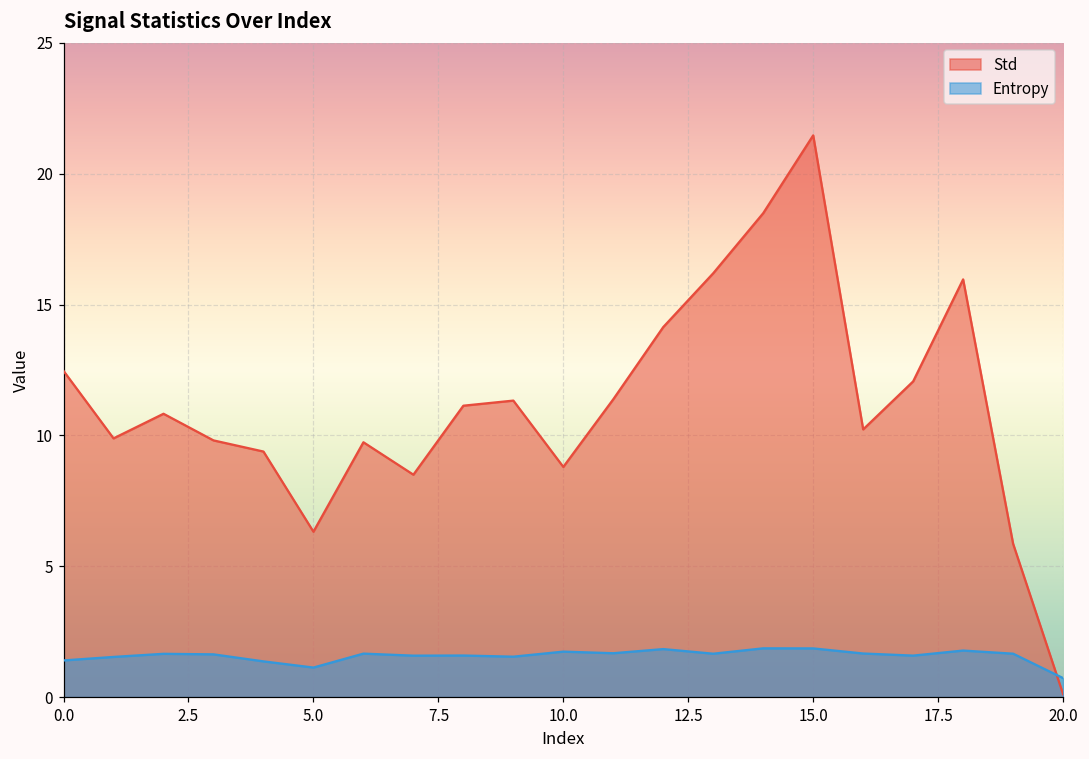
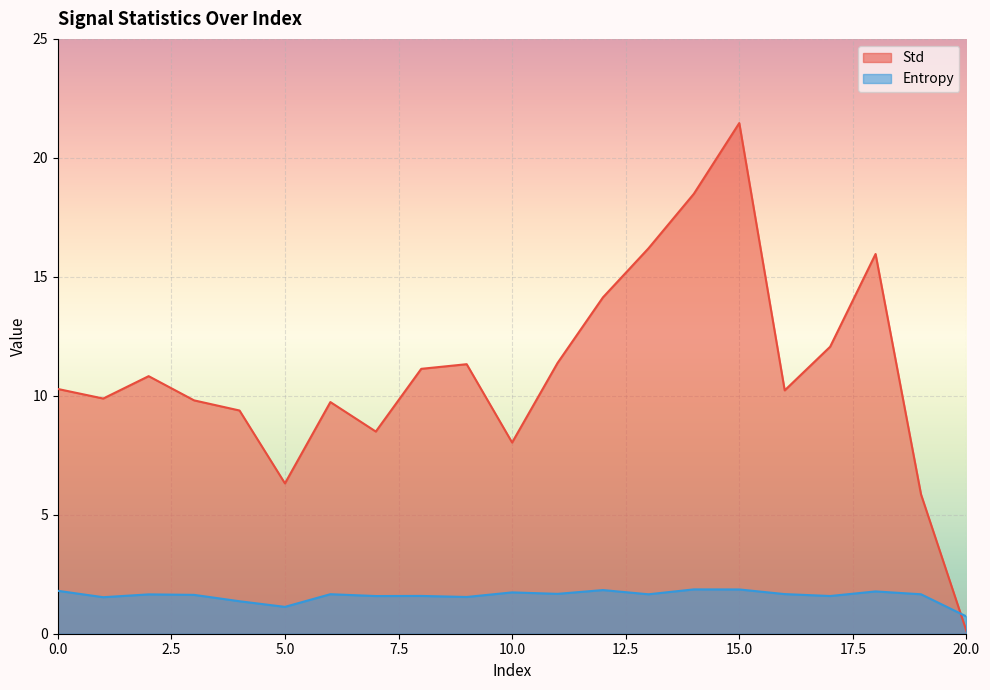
Std, 0.0: 12.5 -> 10.3
Entropy, 0.0: 1.4 -> 1.8
Std, 10.0: 8.8 -> 8.0
